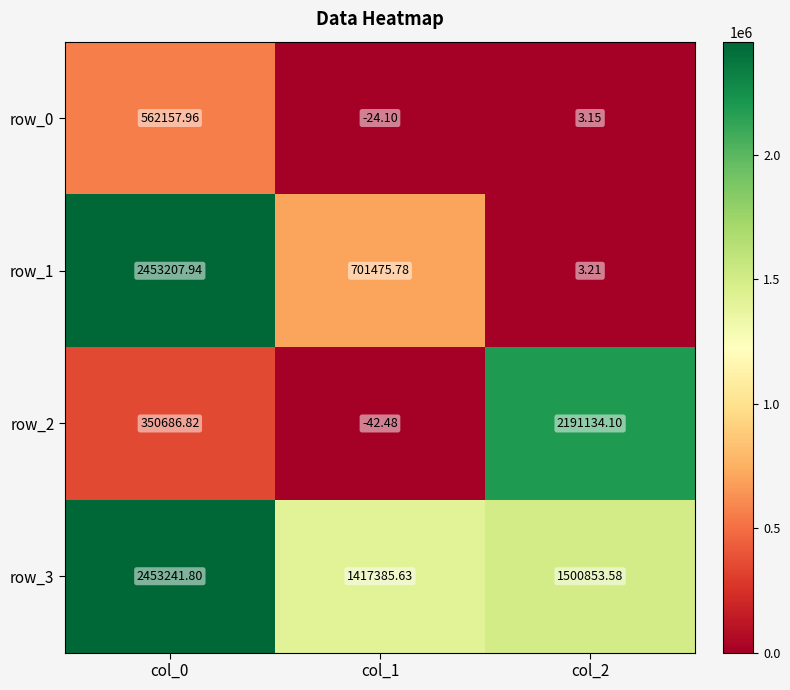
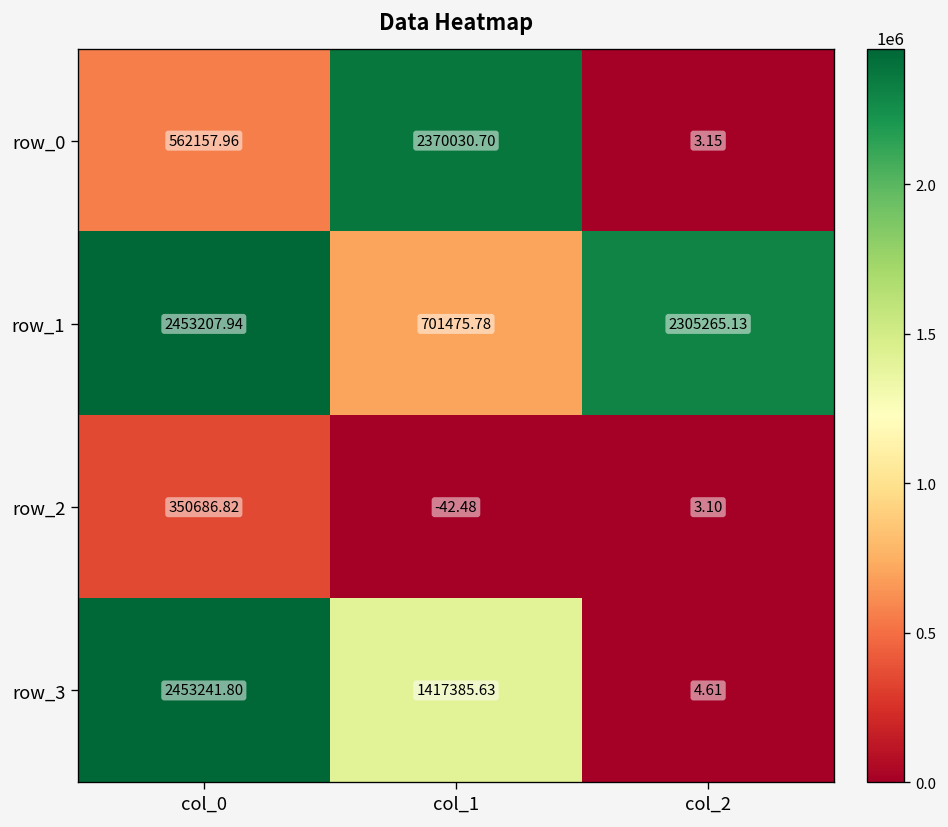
row_0, col_1: -24.10 -> 2370030.70
row_1, col_2: 3.21 -> 2305265.13
row_2, col_2: 2191134.10 -> 3.10
row_3, col_2: 1500853.58 -> 4.61
